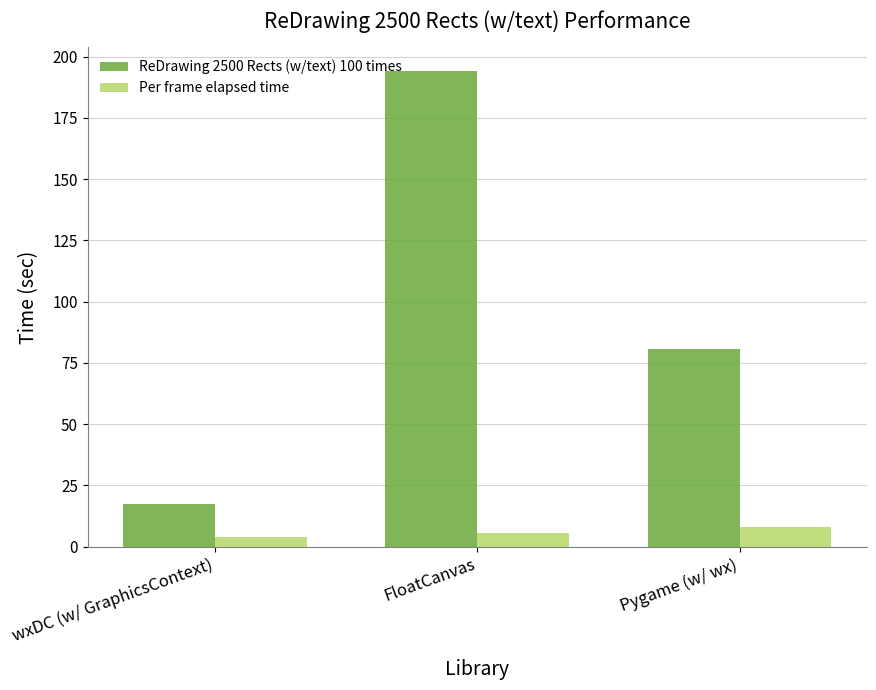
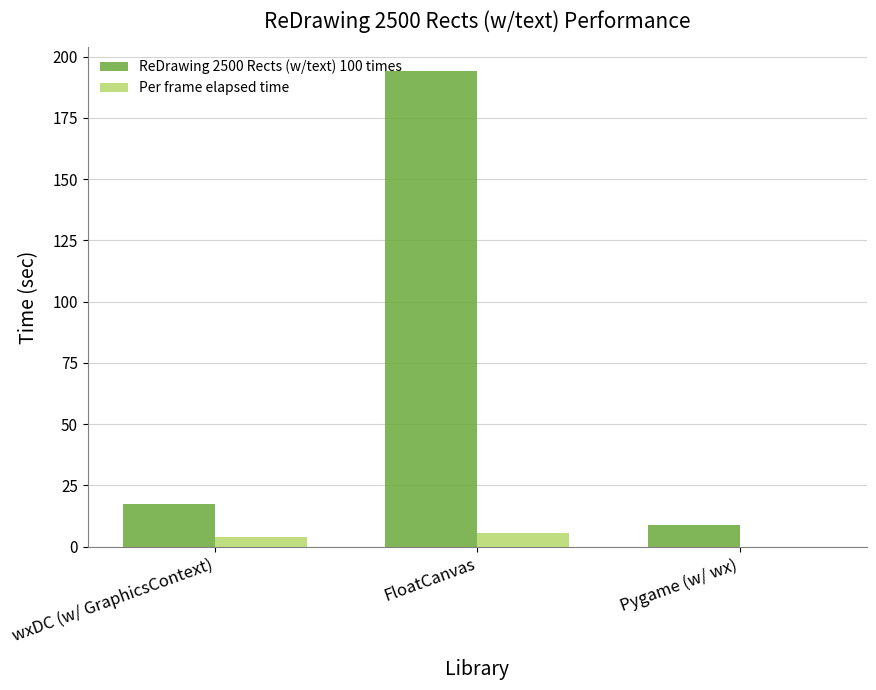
ReDrawing 2500 Rects (w/text) 100 times, Pygame (w/ wx): 81 -> 9
Per frame elapsed time, Pygame (w/ wx): 8 -> 0
